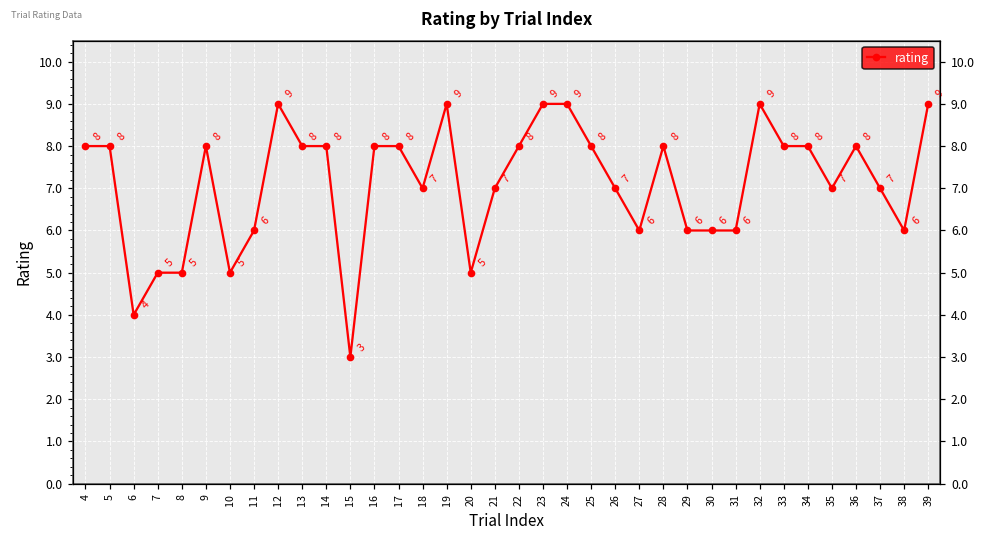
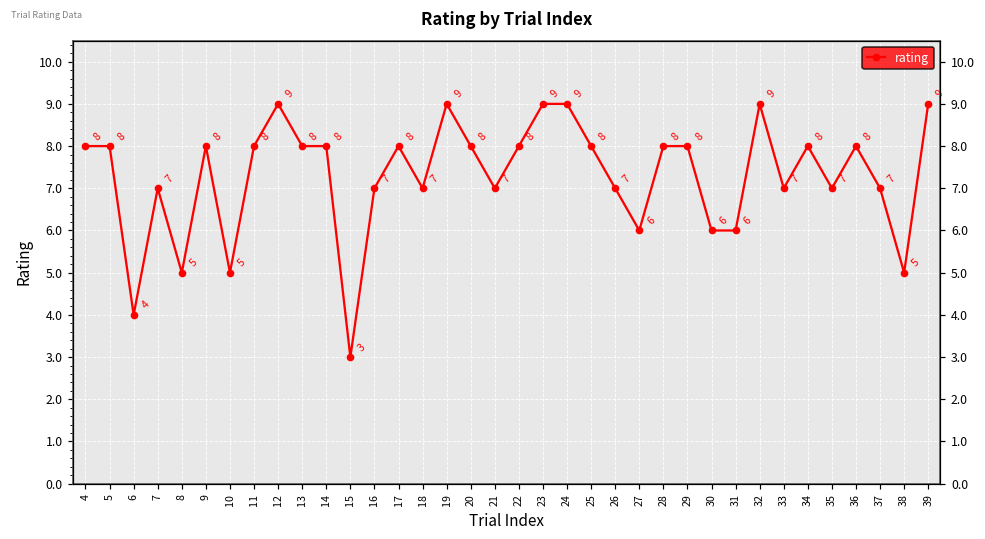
7: 5 -> 7
11: 6 -> 8
16: 8 -> 7
20: 5 -> 8
29: 6 -> 8
33: 8 -> 7
38: 6 -> 5
